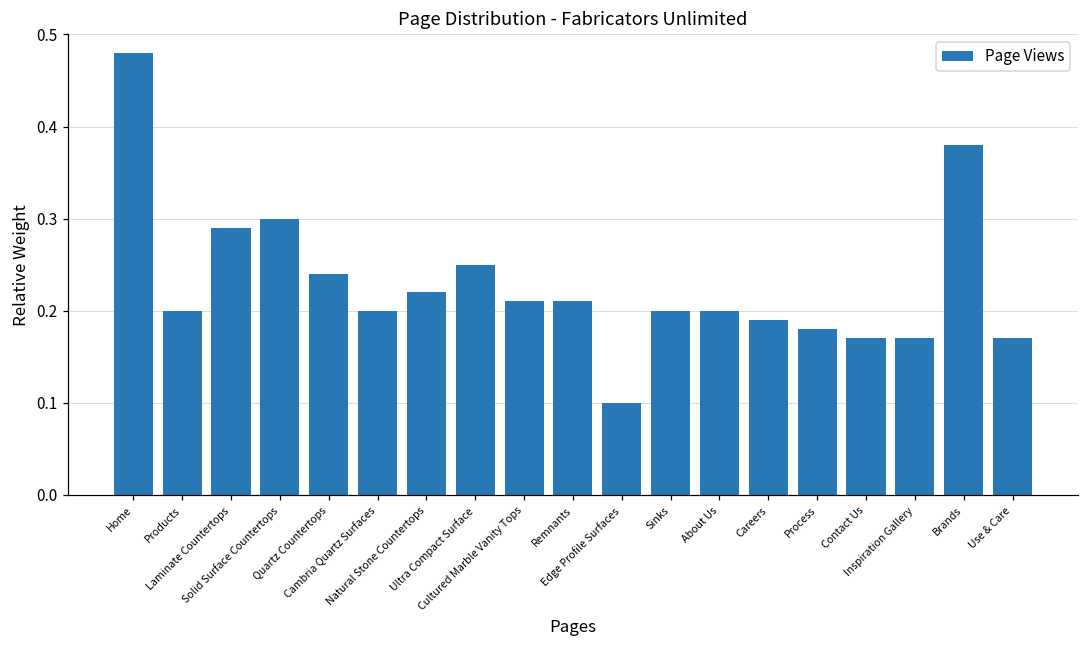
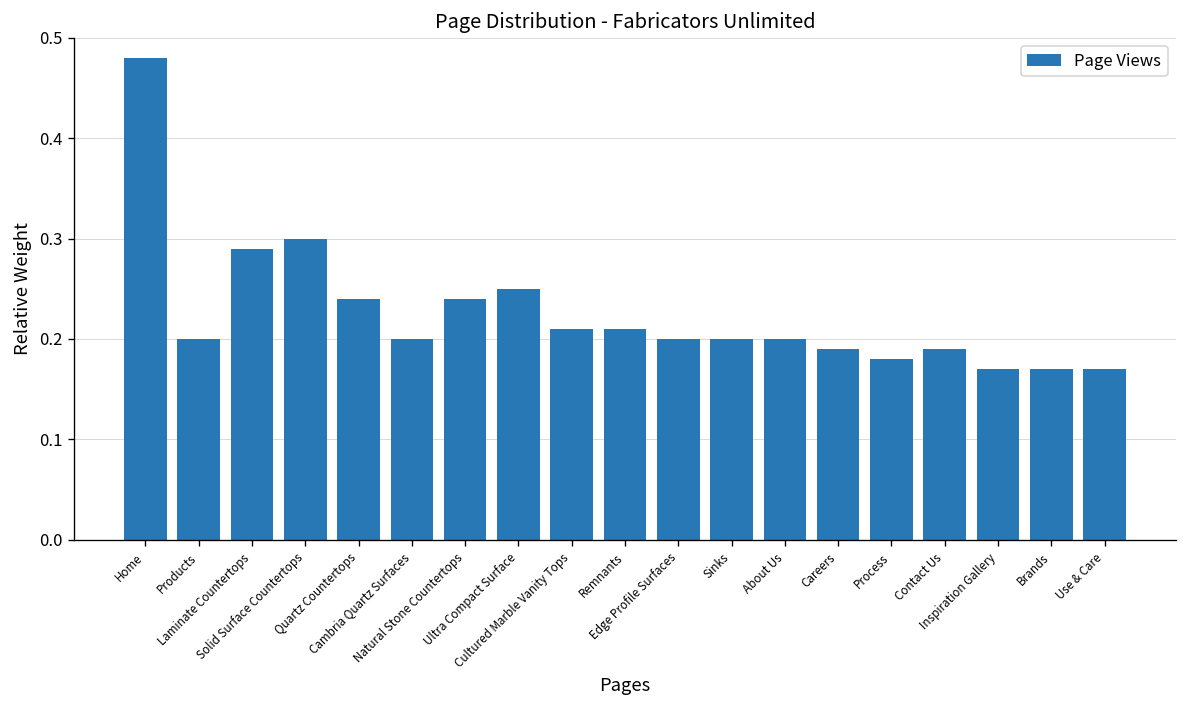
Natural Stone Countertops: 0.22 -> 0.24
Edge Profile Surfaces: 0.1 -> 0.2
Contact Us: 0.17 -> 0.19
Brands: 0.38 -> 0.17
